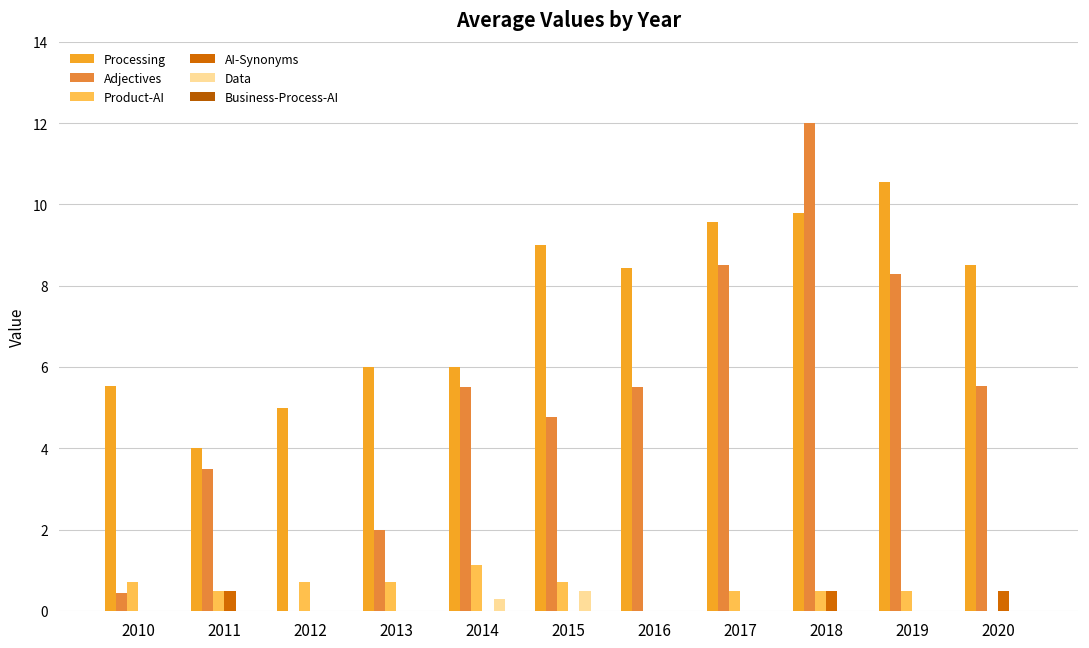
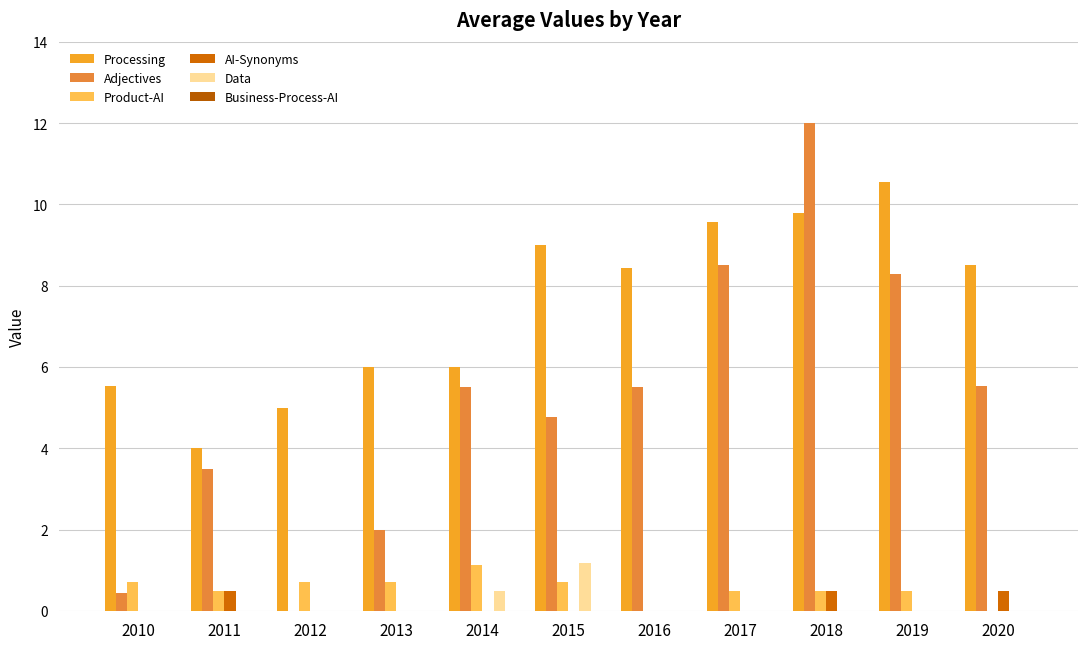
Data, 2014: 0.3 -> 0.5
Data, 2015: 0.5 -> 1.2
